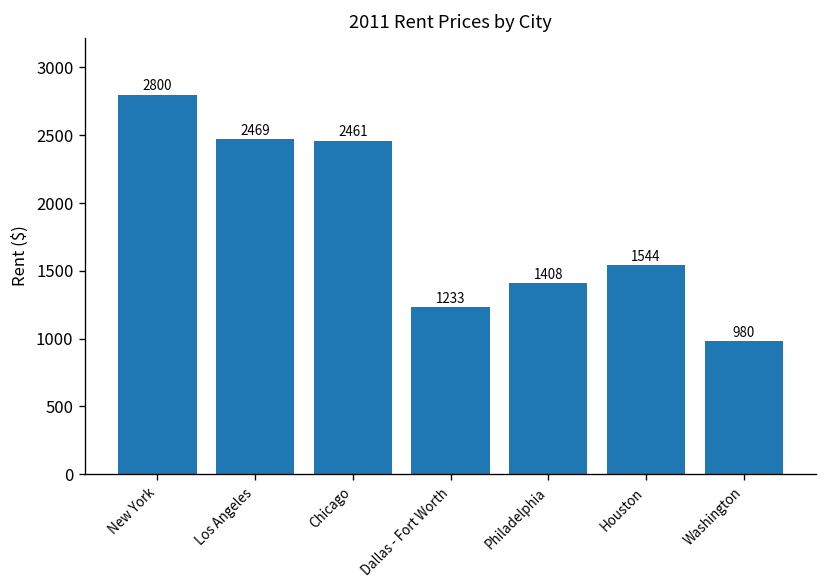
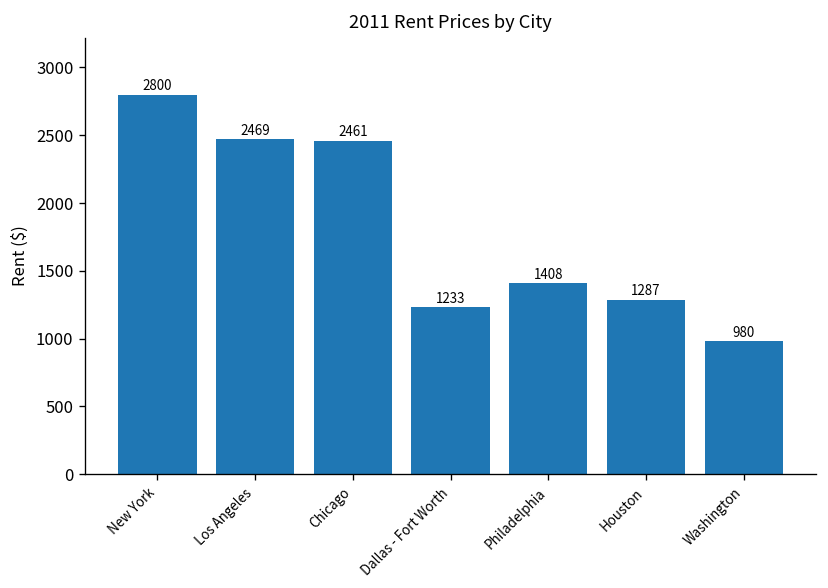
Houston: 1544 -> 1287
